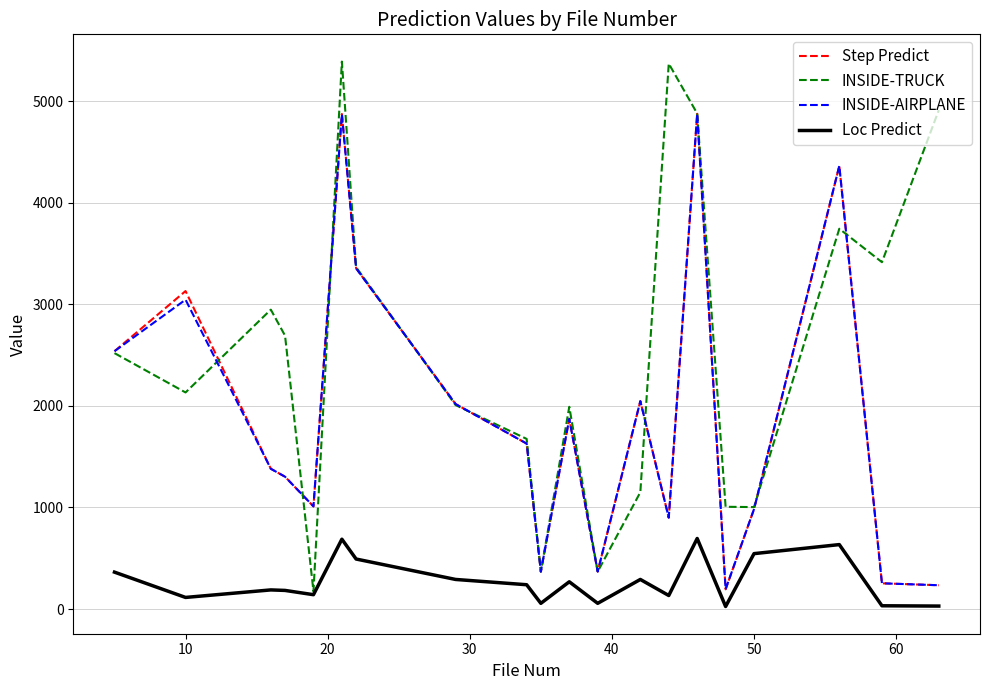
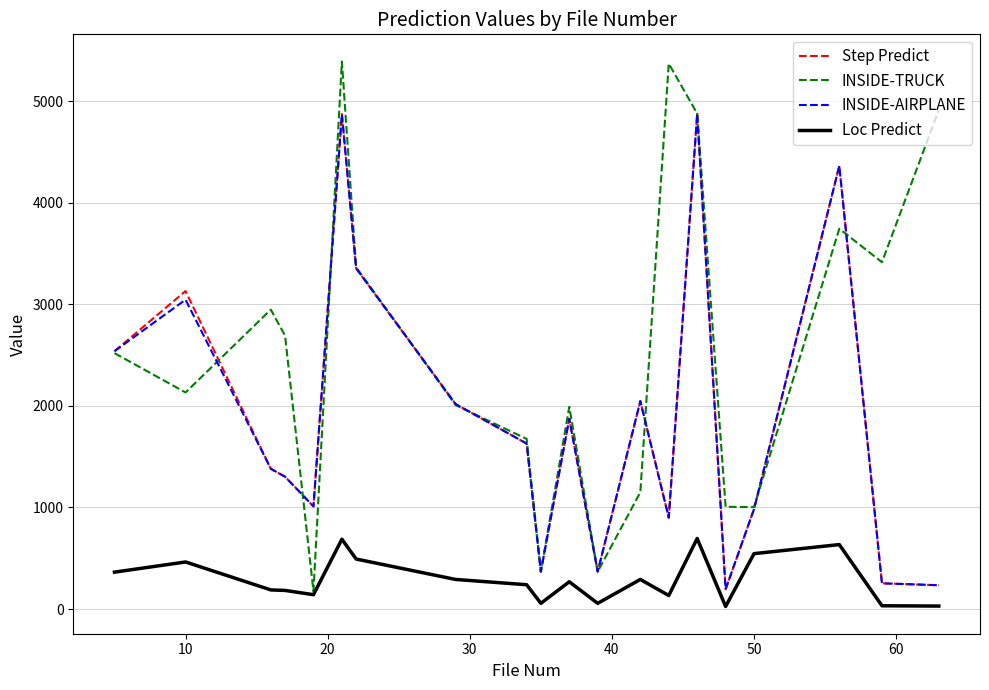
Loc Predict, 10: 120 -> 460
